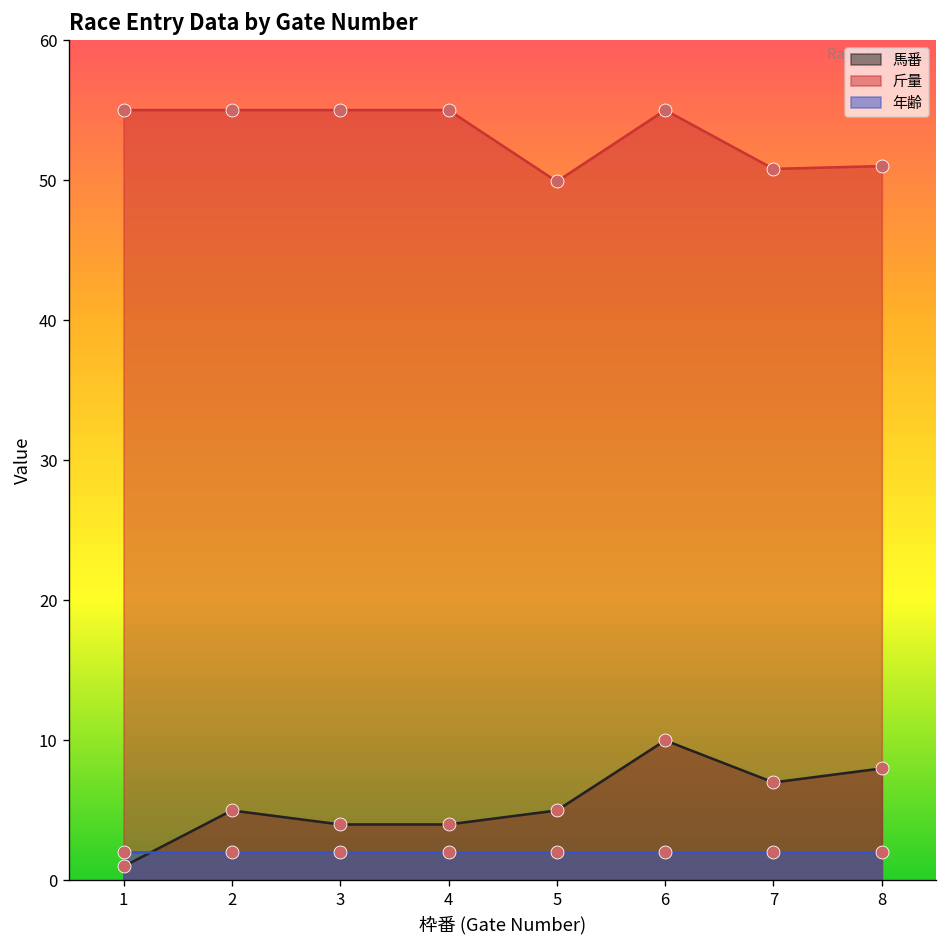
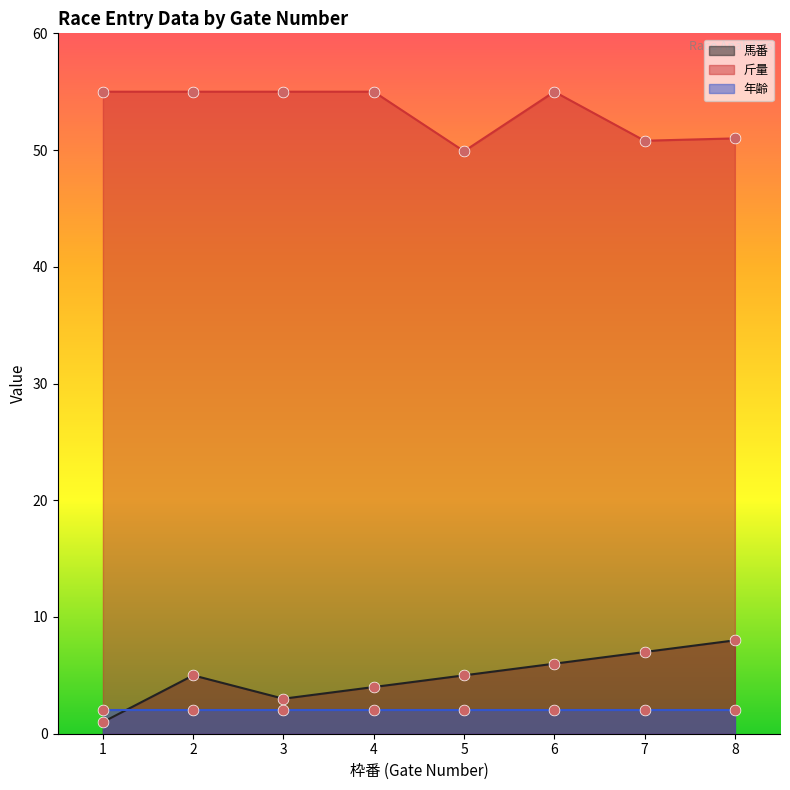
馬番, 3: 4 -> 3
馬番, 6: 10 -> 6
